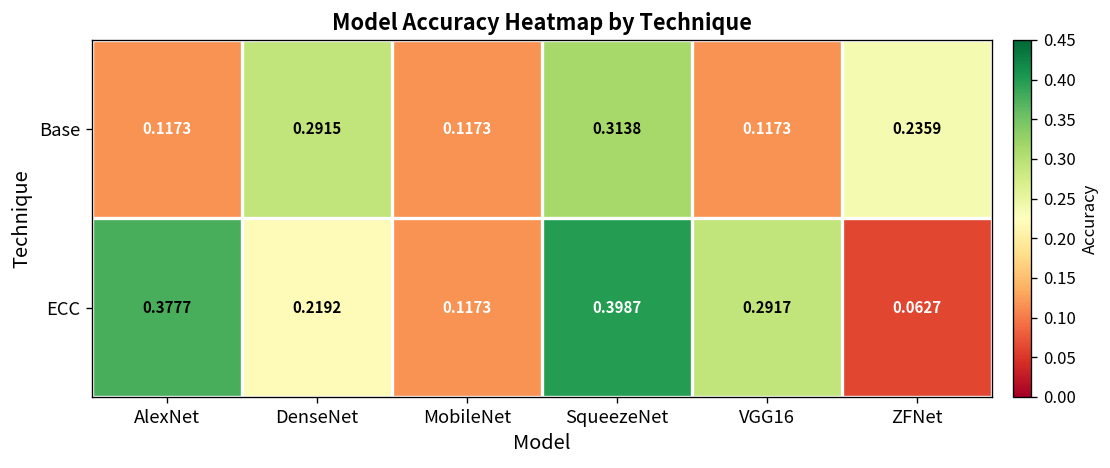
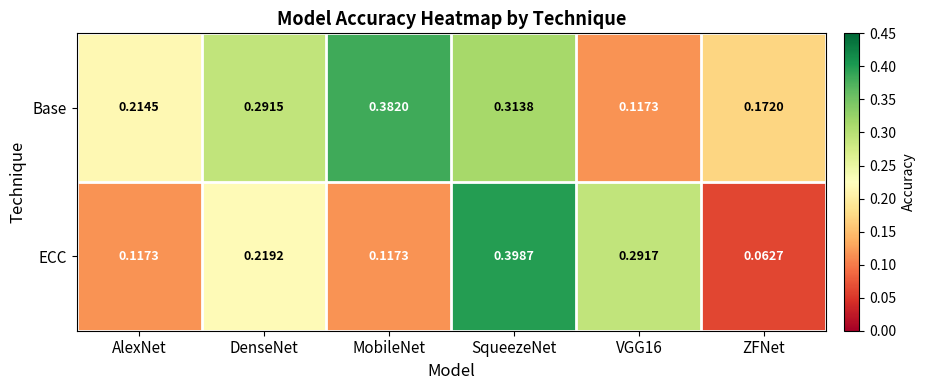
Base, AlexNet: 0.1173 -> 0.2145
Base, MobileNet: 0.1173 -> 0.3820
Base, ZFNet: 0.2359 -> 0.1720
ECC, AlexNet: 0.3777 -> 0.1173
